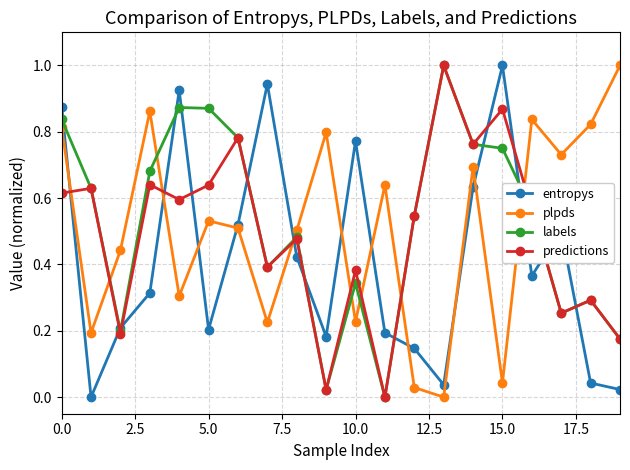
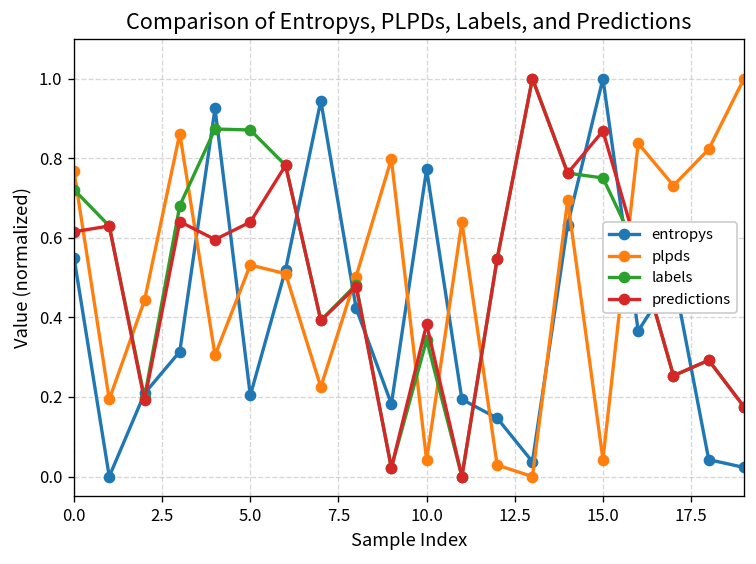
entropys, 0.0: 0.88 -> 0.55
plpds, 0.0: 0.81 -> 0.77
labels, 0.0: 0.84 -> 0.72
plpds, 10.0: 0.23 -> 0.04
